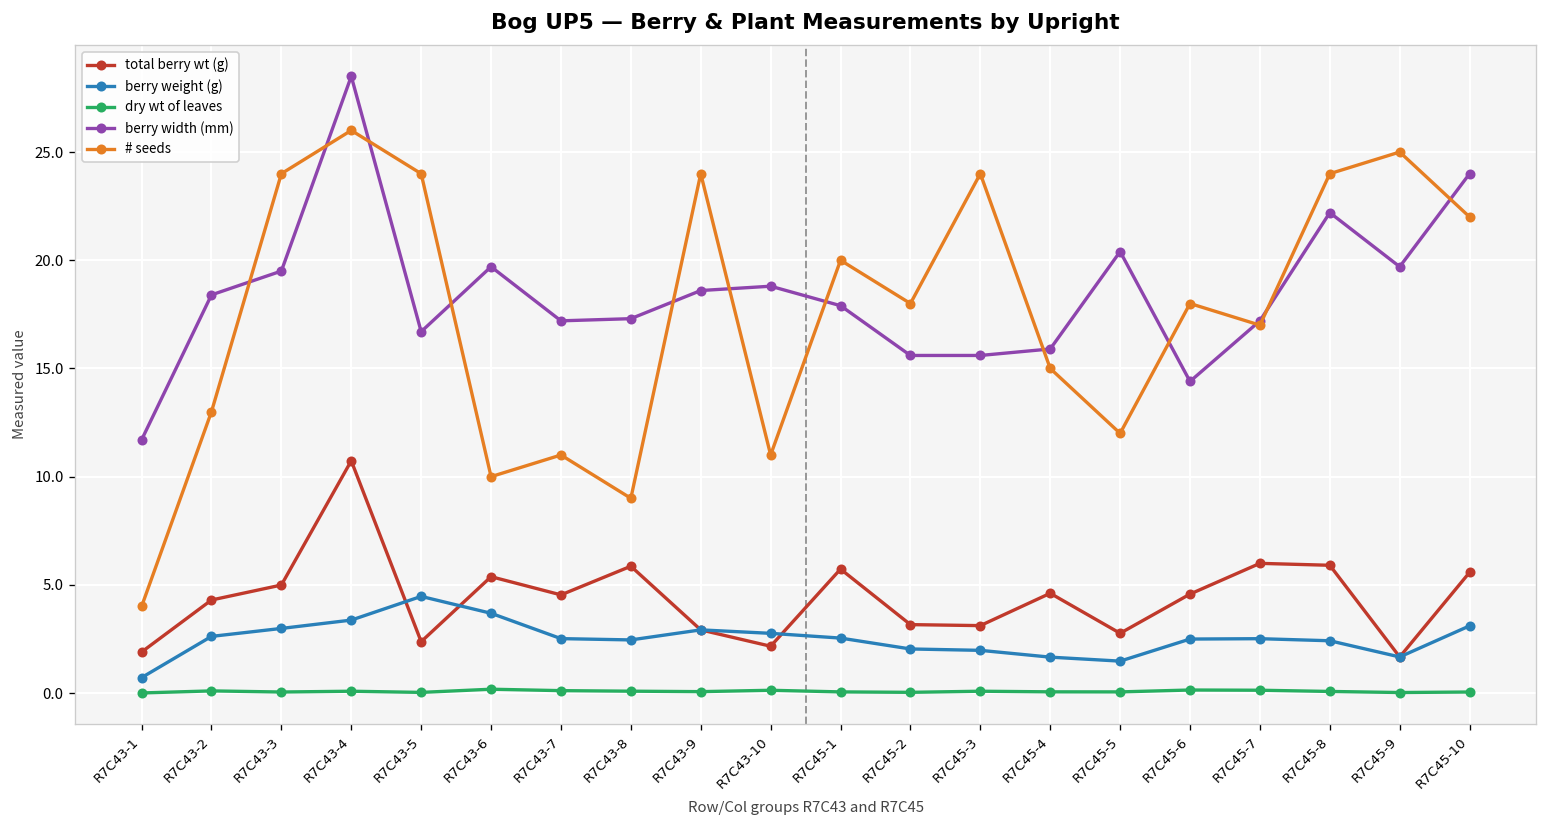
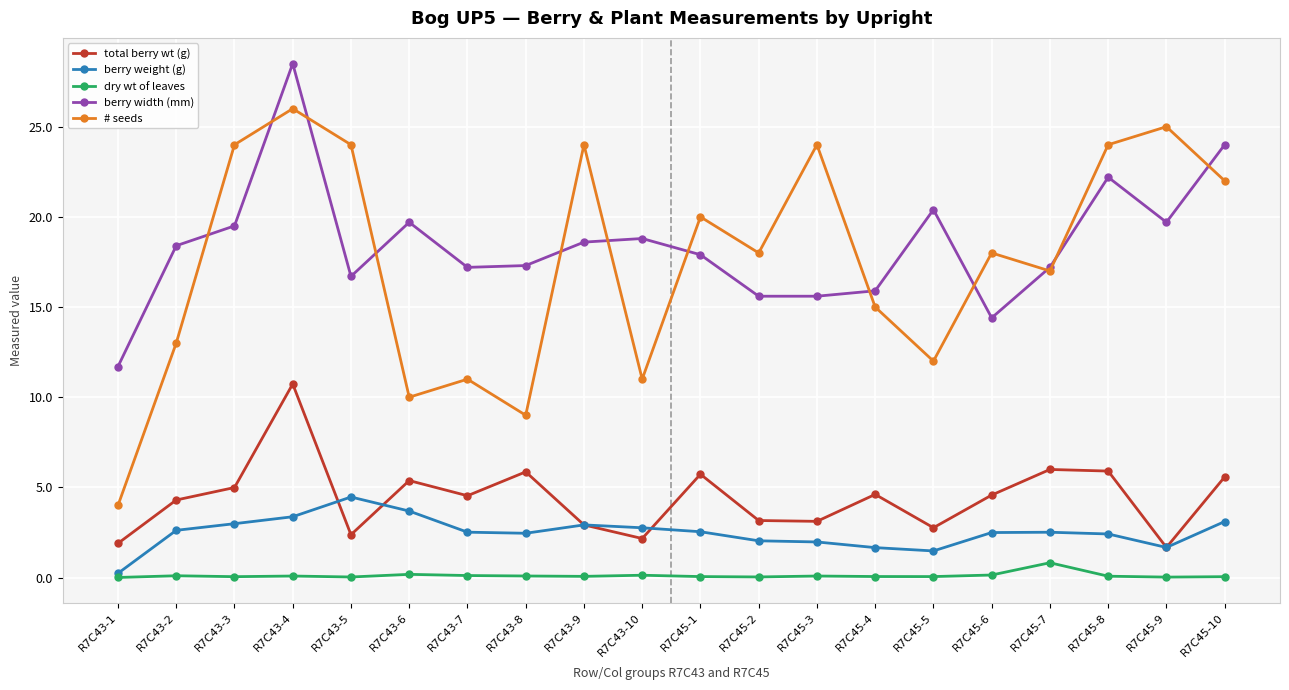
berry weight (g), R7C43-1: 0.7 -> 0.2
dry wt of leaves, R7C45-7: 0.1 -> 0.8
